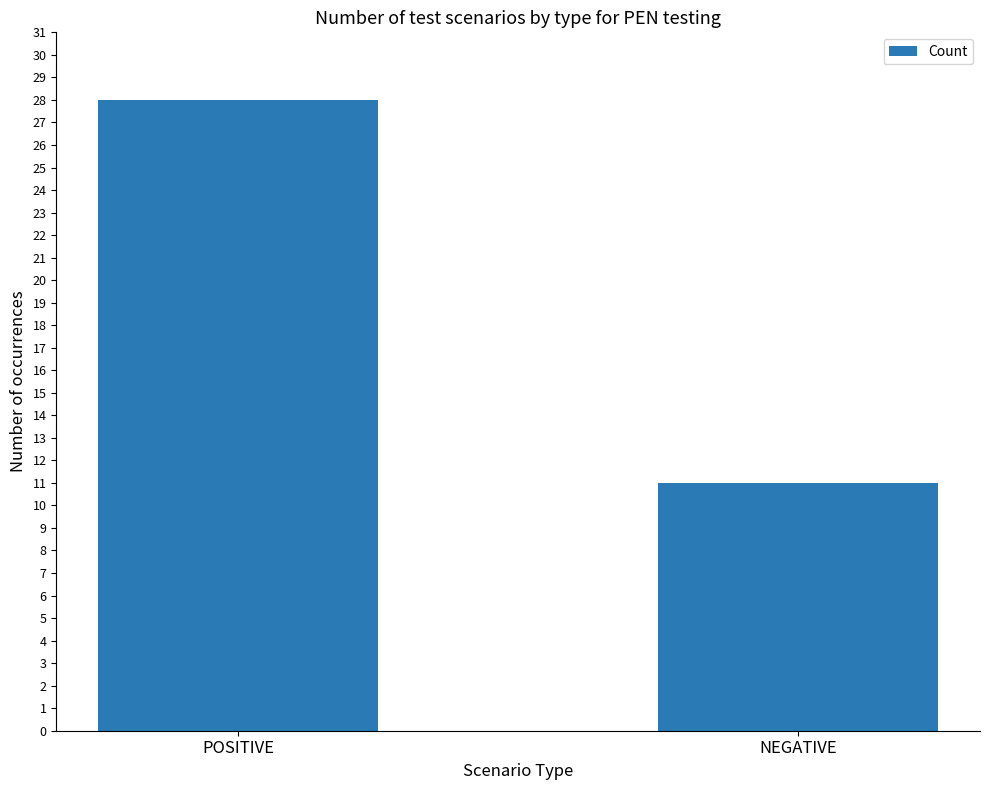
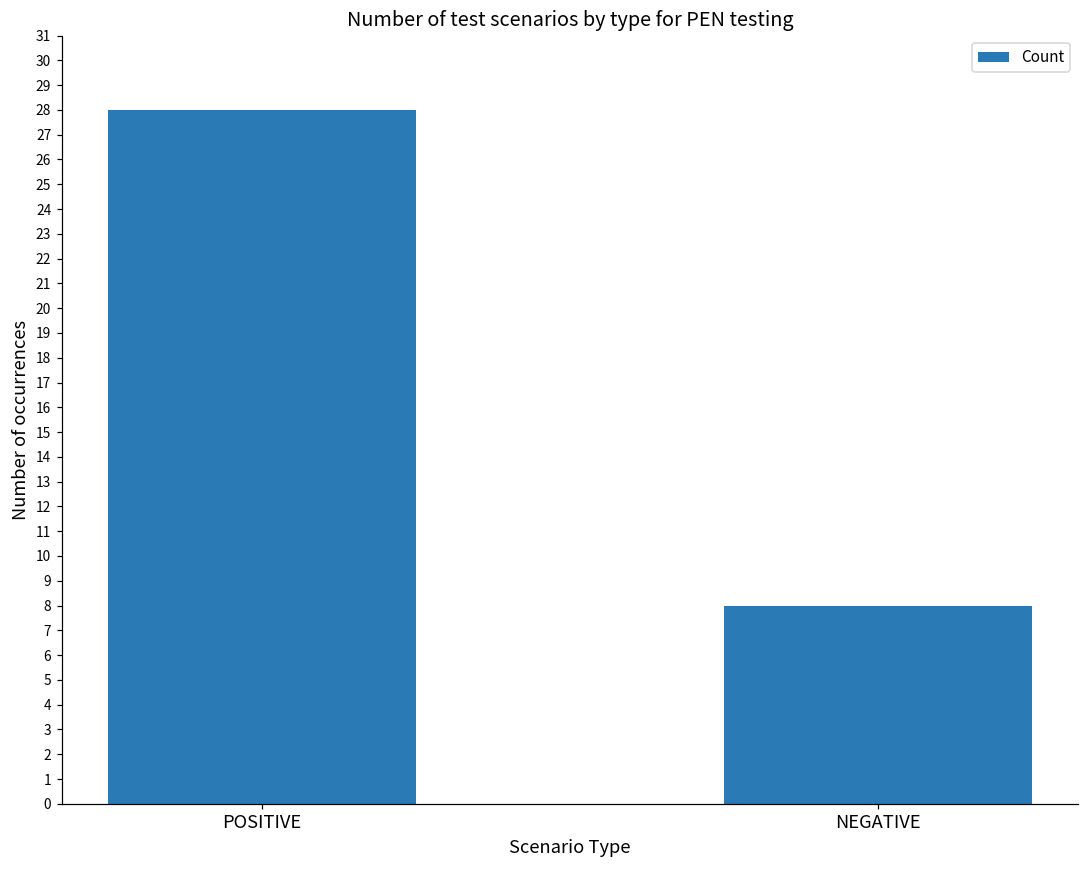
NEGATIVE: 11 -> 8
